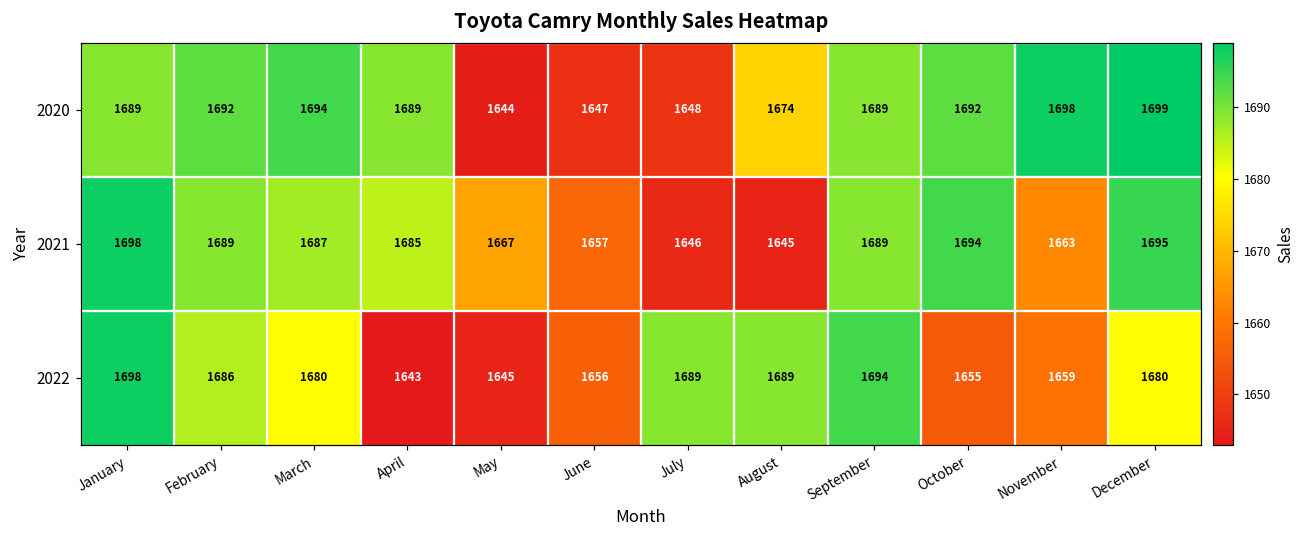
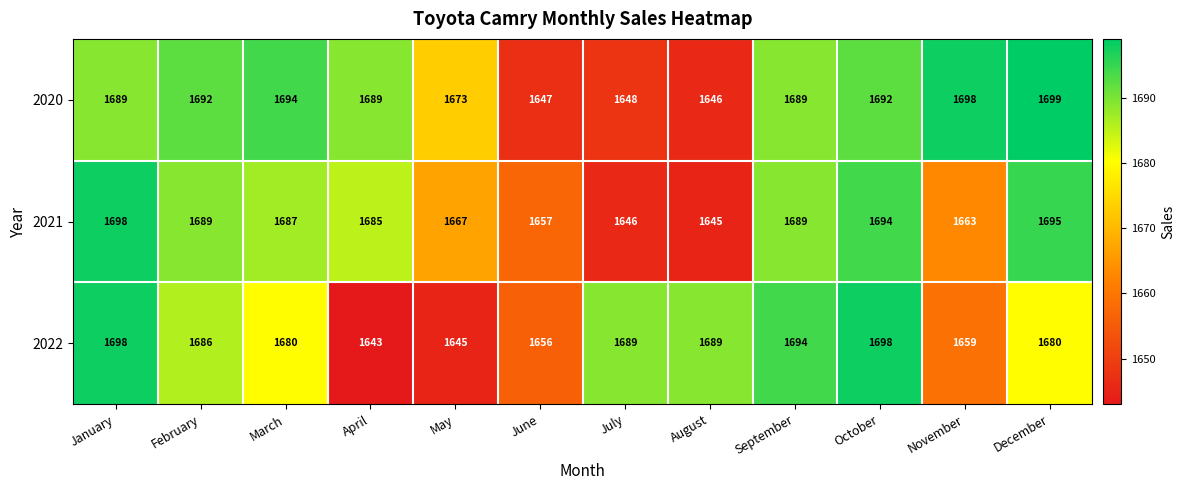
2020, May: 1644 -> 1673
2020, August: 1674 -> 1646
2022, October: 1655 -> 1698
